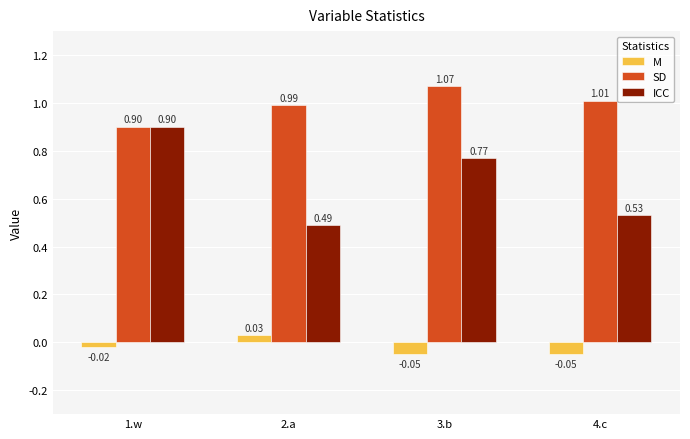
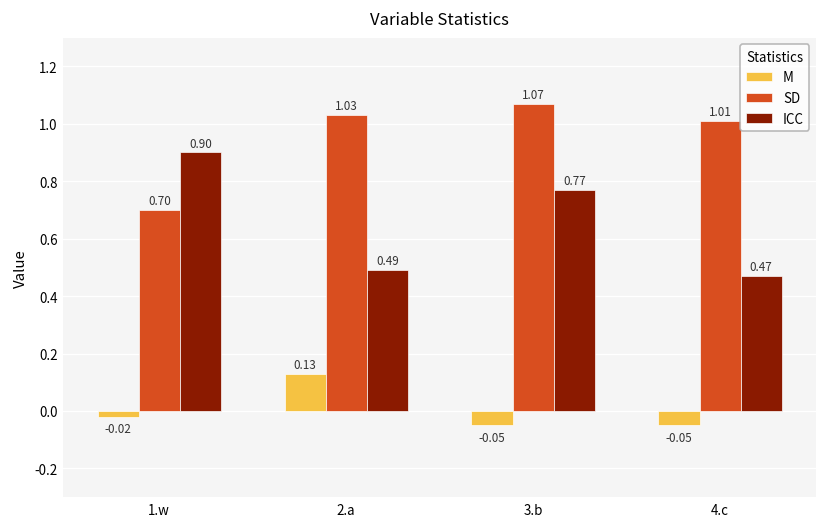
SD, 1.w: 0.90 -> 0.70
M, 2.a: 0.03 -> 0.13
SD, 2.a: 0.99 -> 1.03
ICC, 4.c: 0.53 -> 0.47
